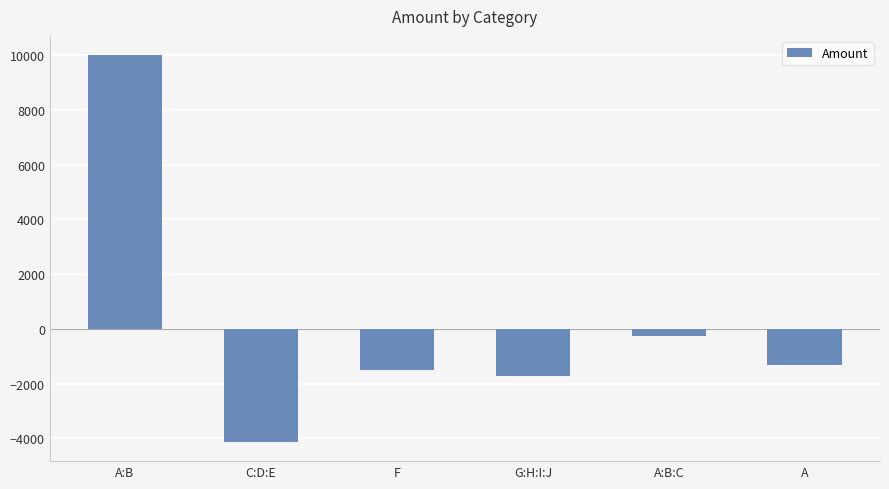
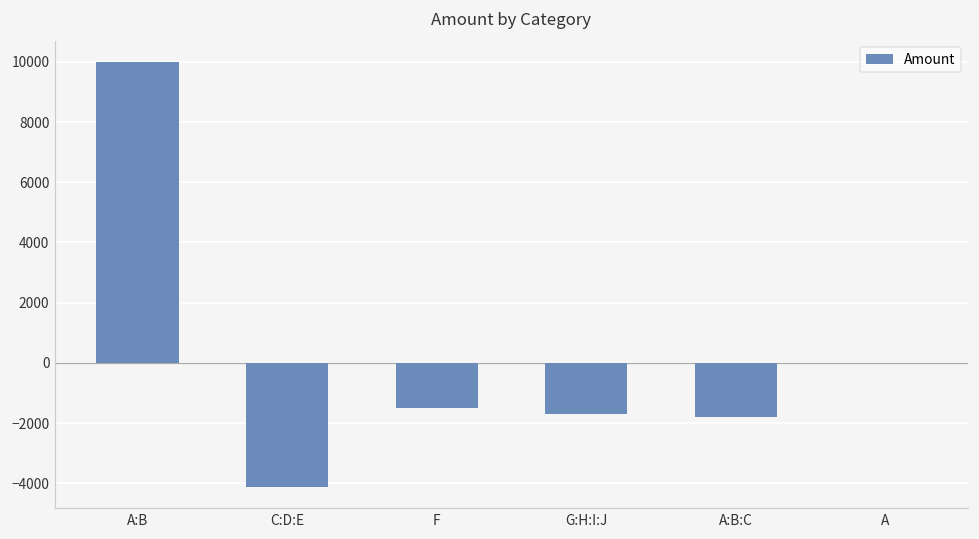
A:B:C: -300 -> -1800
A: -1300 -> 0
